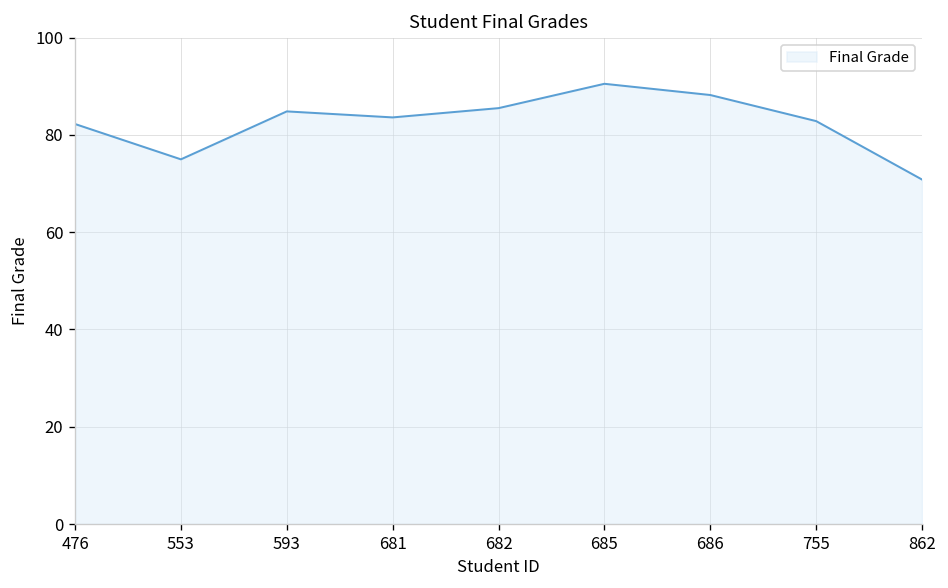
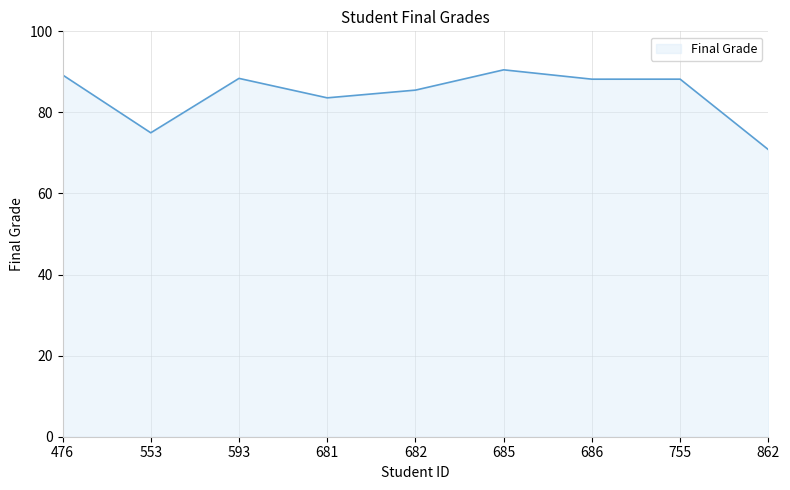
476: 82 -> 89
593: 85 -> 88
755: 83 -> 88
